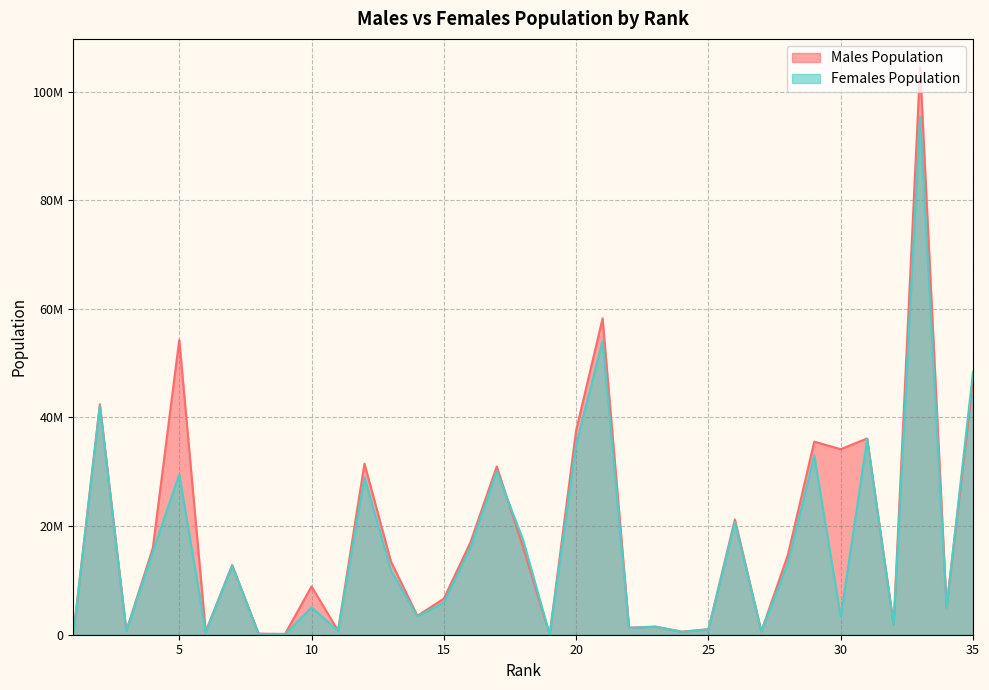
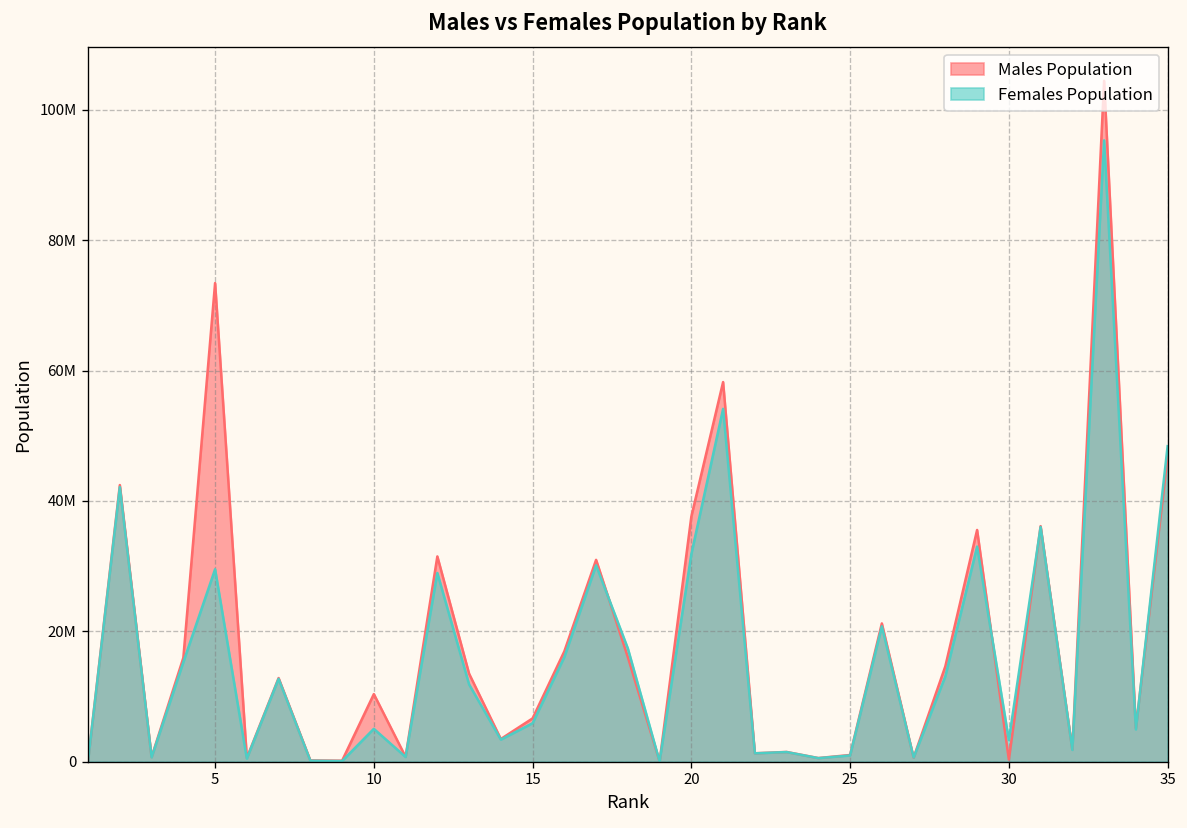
Males Population, 5: 54000000 -> 73000000
Males Population, 10: 9000000 -> 10000000
Females Population, 20: 35000000 -> 32000000
Males Population, 30: 34000000 -> 0
